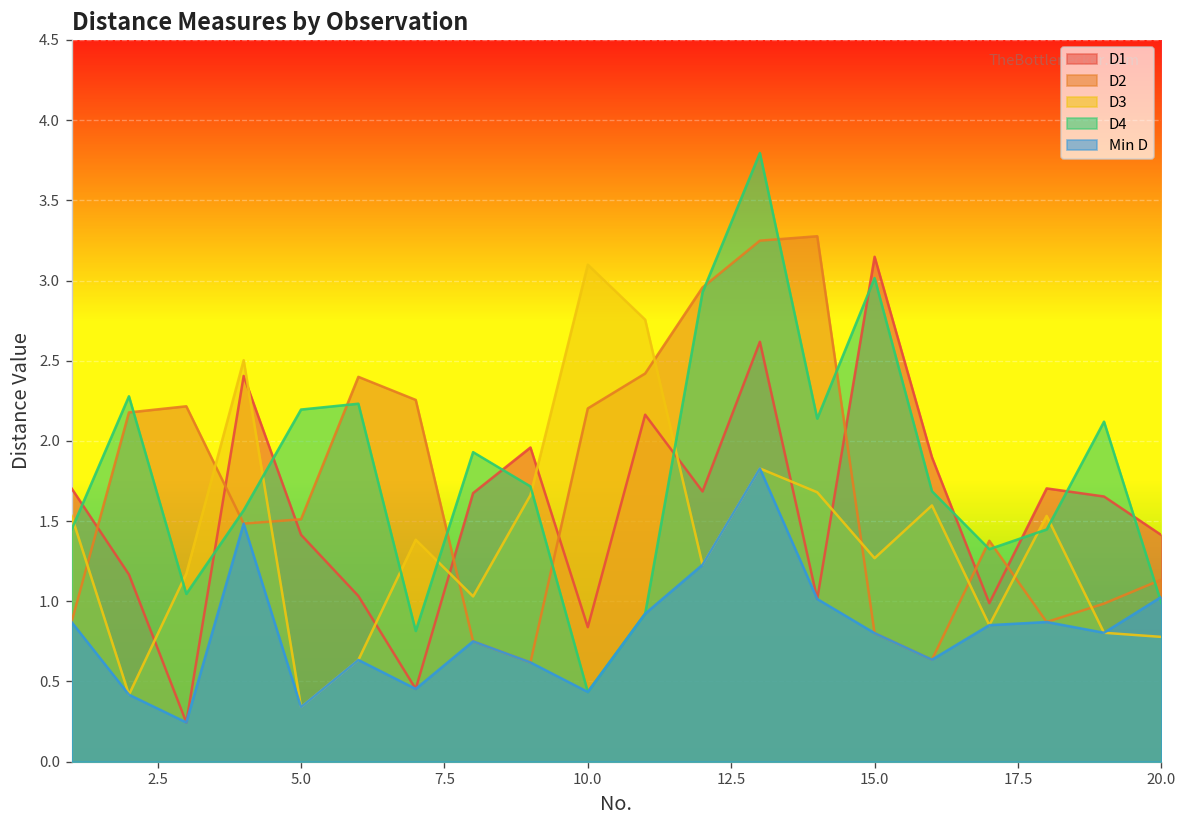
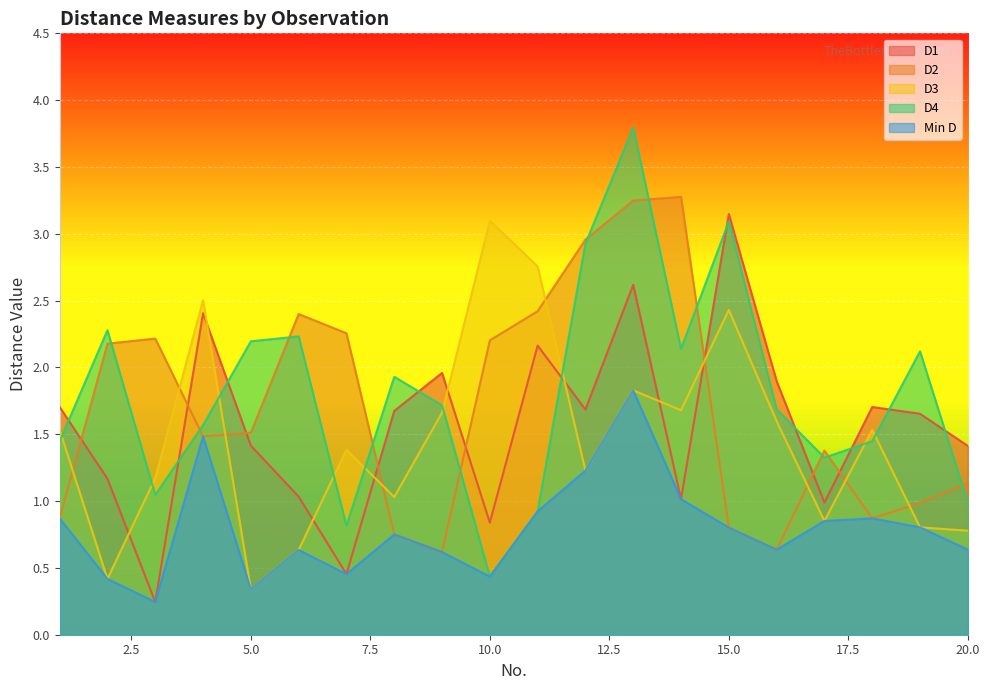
D3, 15.0: 1.27 -> 2.43
D4, 15.0: 3.02 -> 3.09
Min D, 20.0: 1.03 -> 0.64
